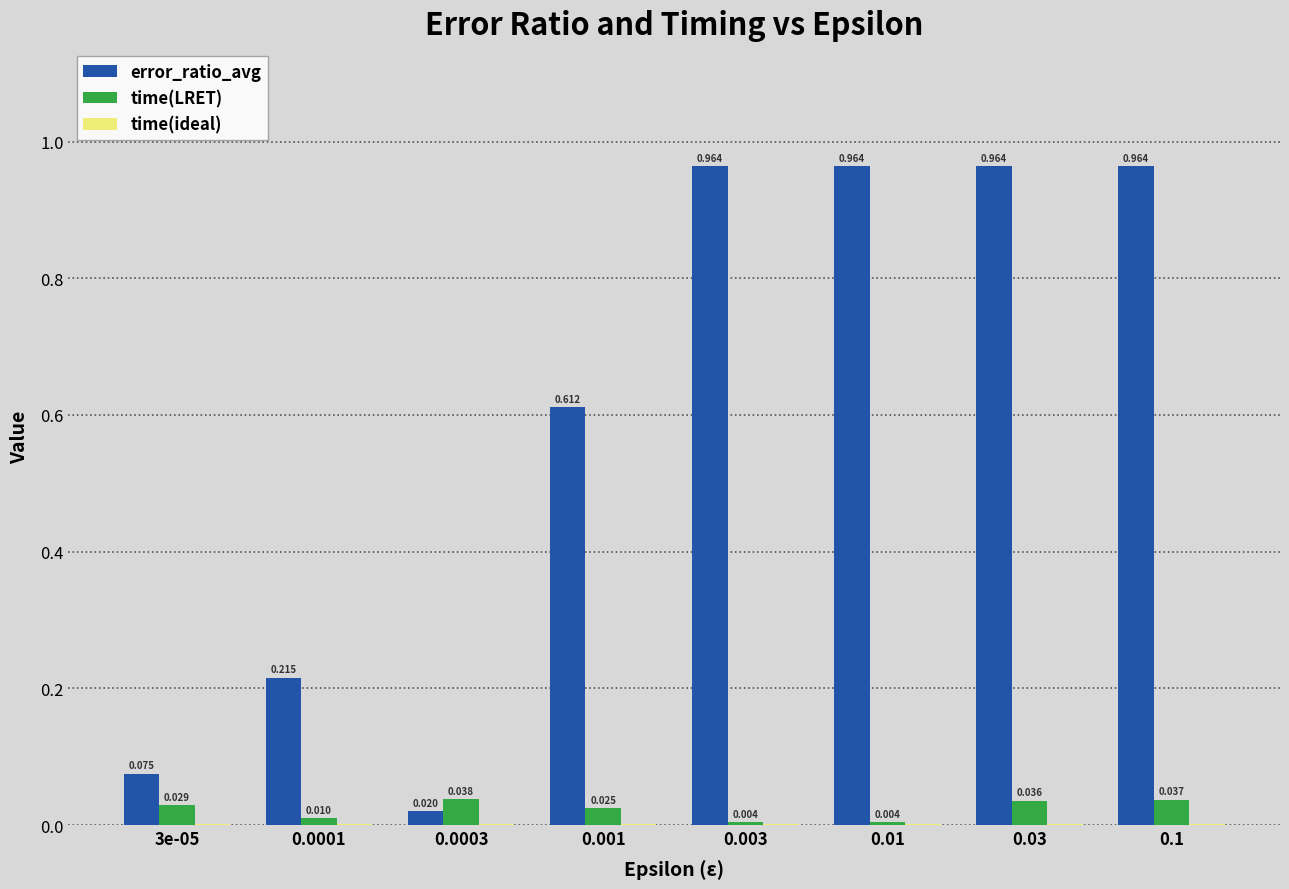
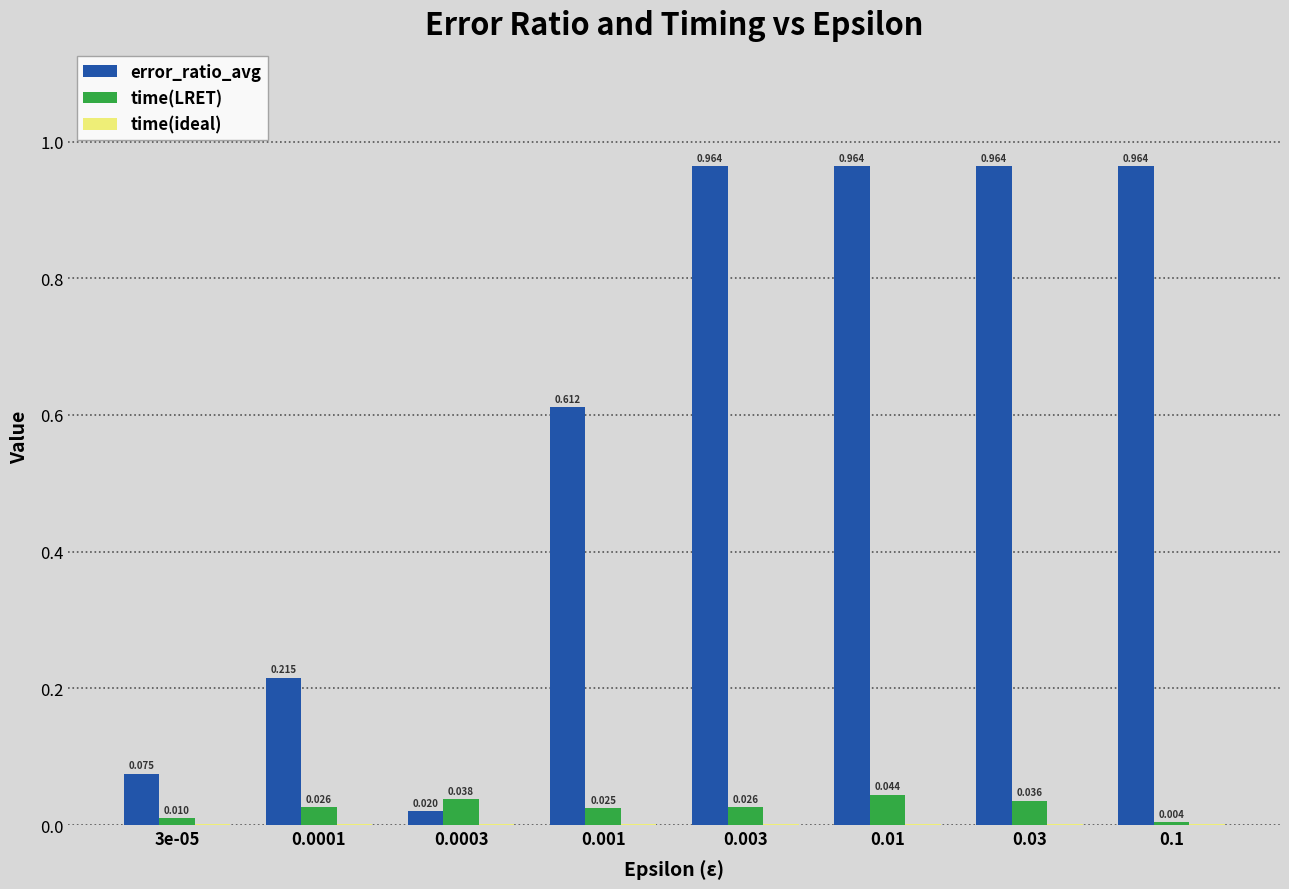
time(LRET), 3e-05: 0.029 -> 0.010
time(LRET), 0.0001: 0.010 -> 0.026
time(LRET), 0.003: 0.004 -> 0.026
time(LRET), 0.01: 0.004 -> 0.044
time(LRET), 0.1: 0.037 -> 0.004
